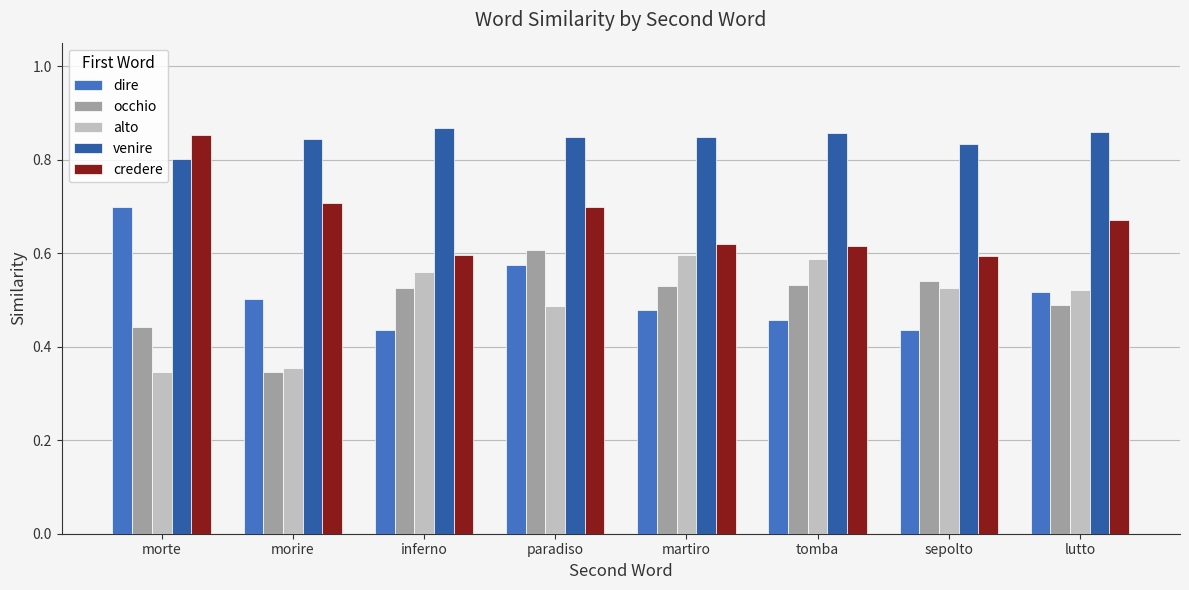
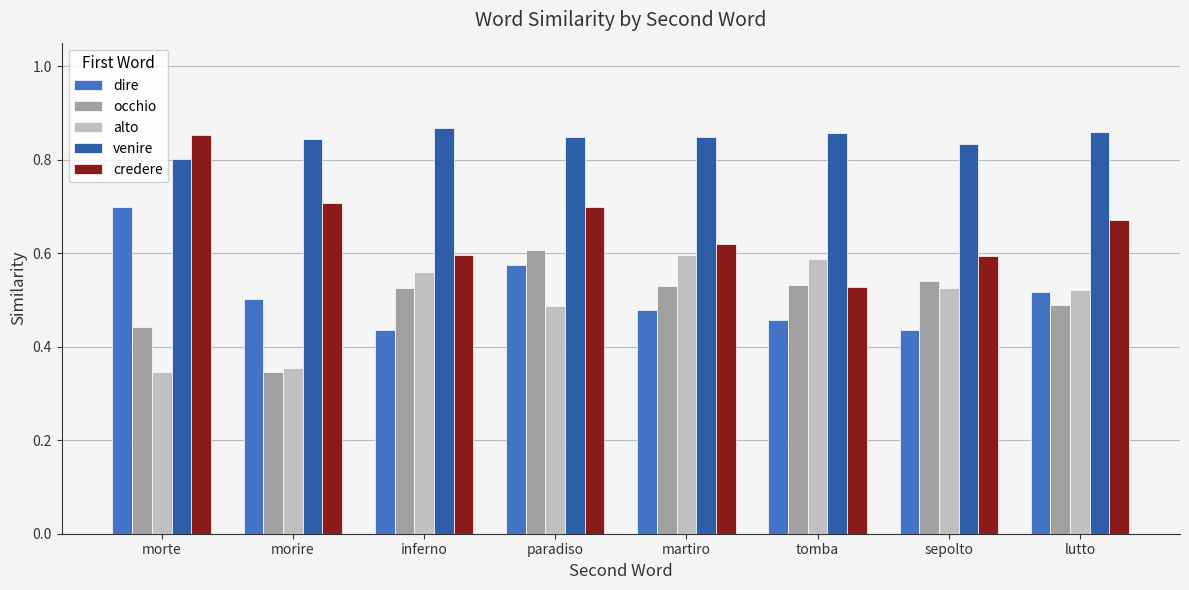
credere, tomba: 0.62 -> 0.53
